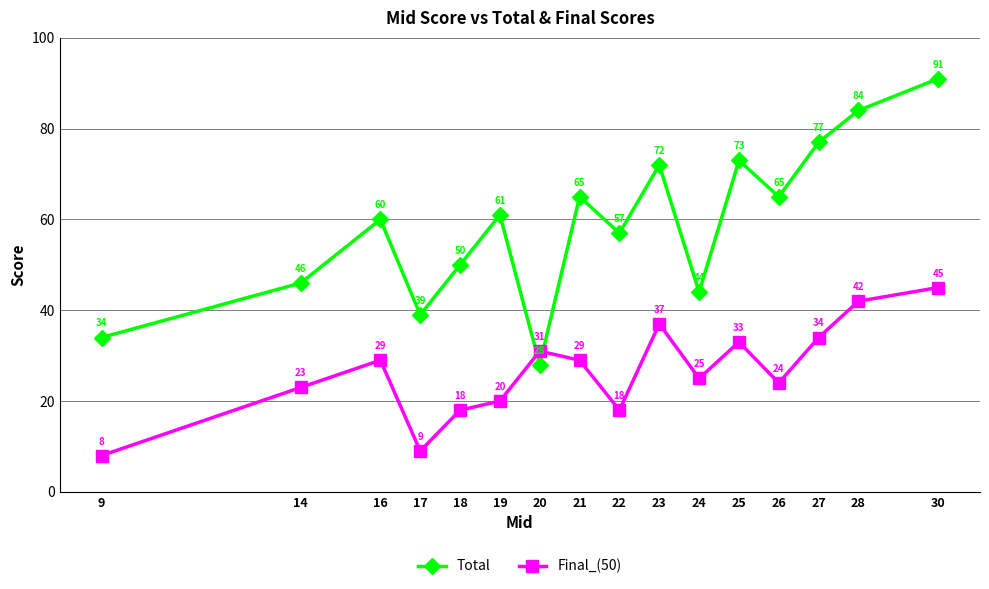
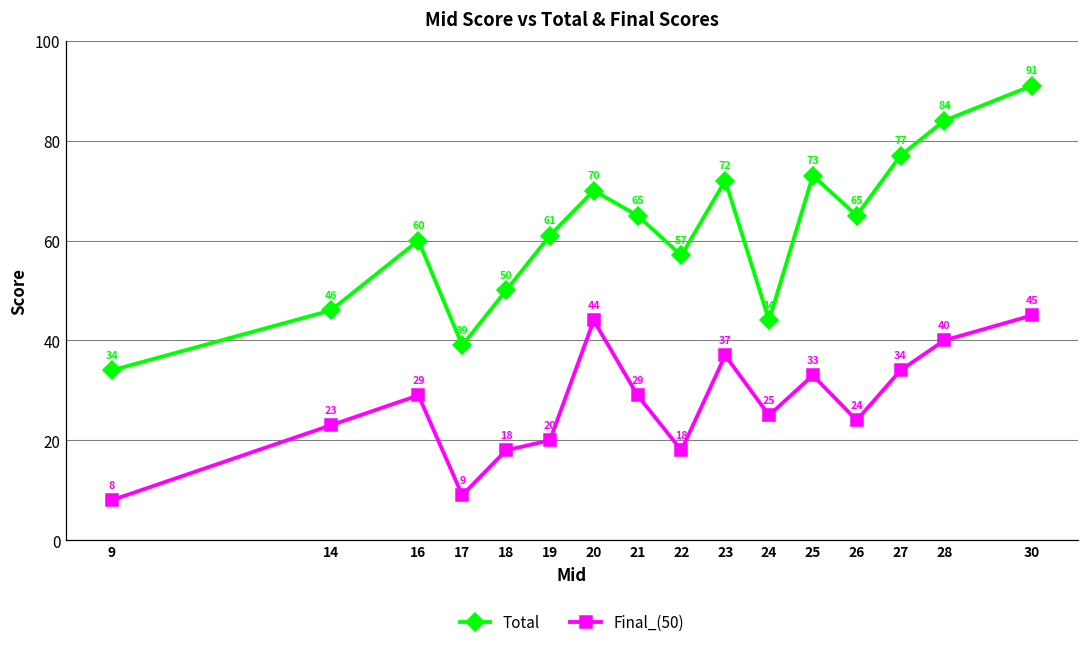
Total, 20: 28 -> 70
Final_(50), 20: 31 -> 44
Final_(50), 28: 42 -> 40
